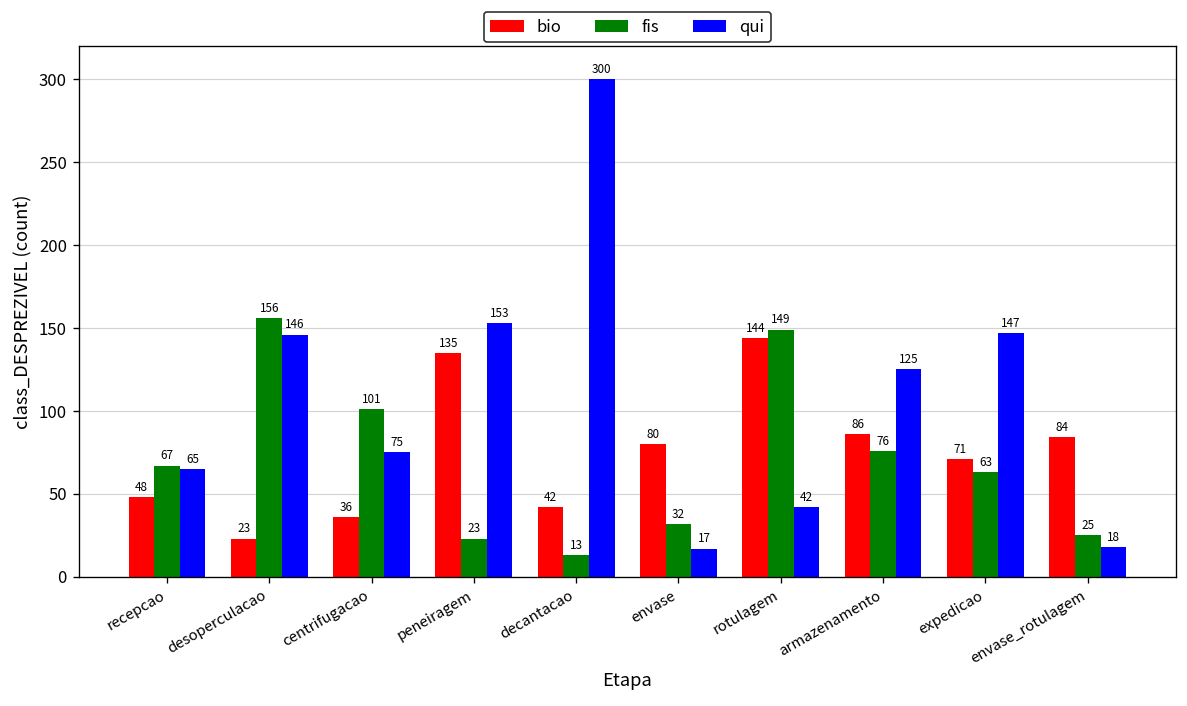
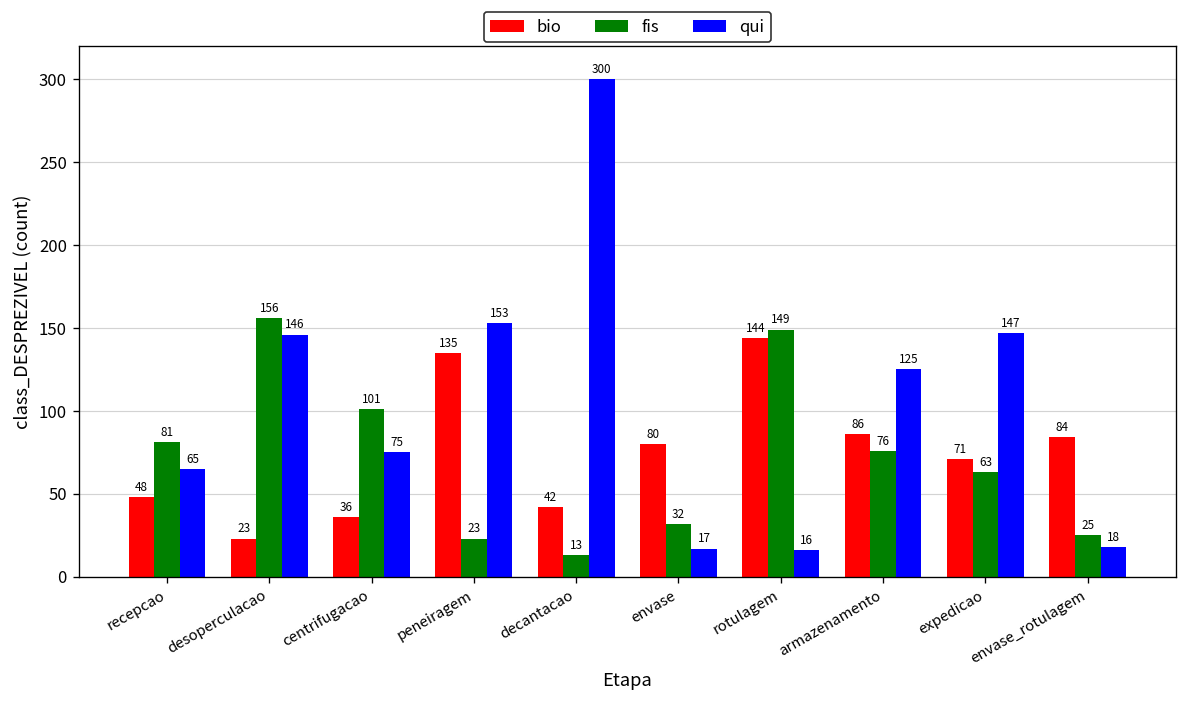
fis, recepcao: 67 -> 81
qui, rotulagem: 42 -> 16
